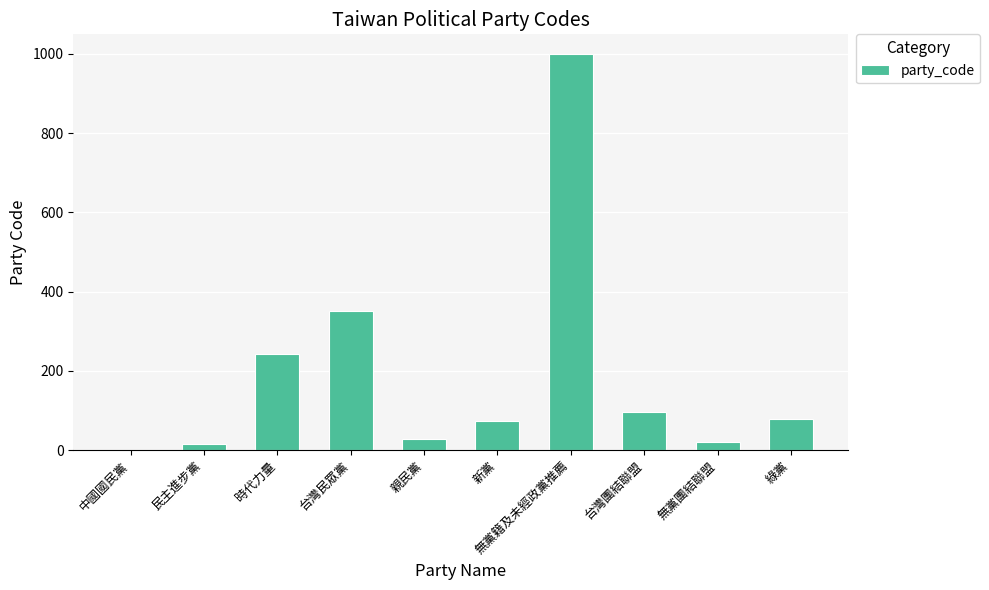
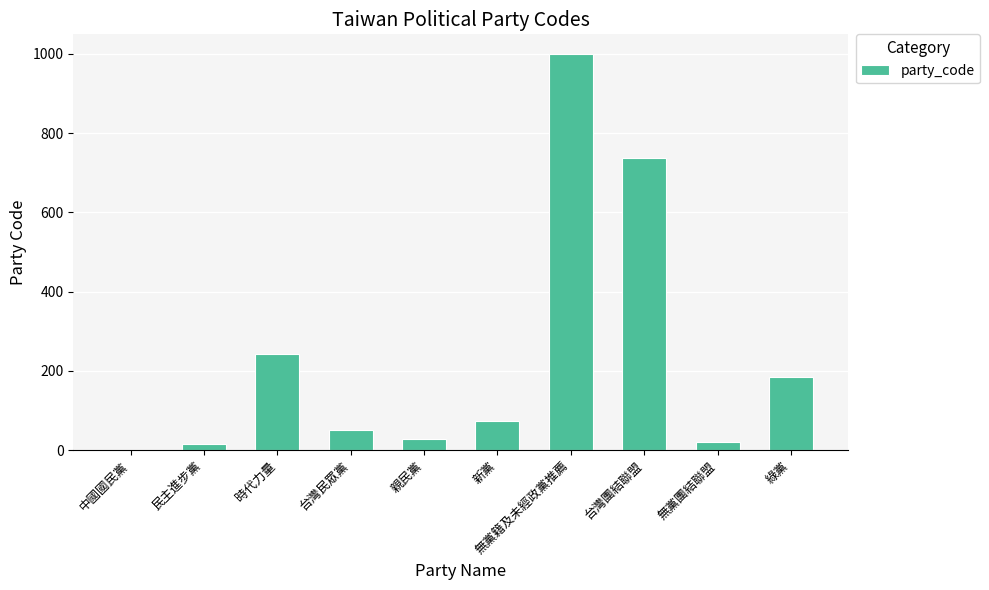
台灣民眾黨: 350 -> 50
台灣團結聯盟: 100 -> 740
綠黨: 80 -> 180
